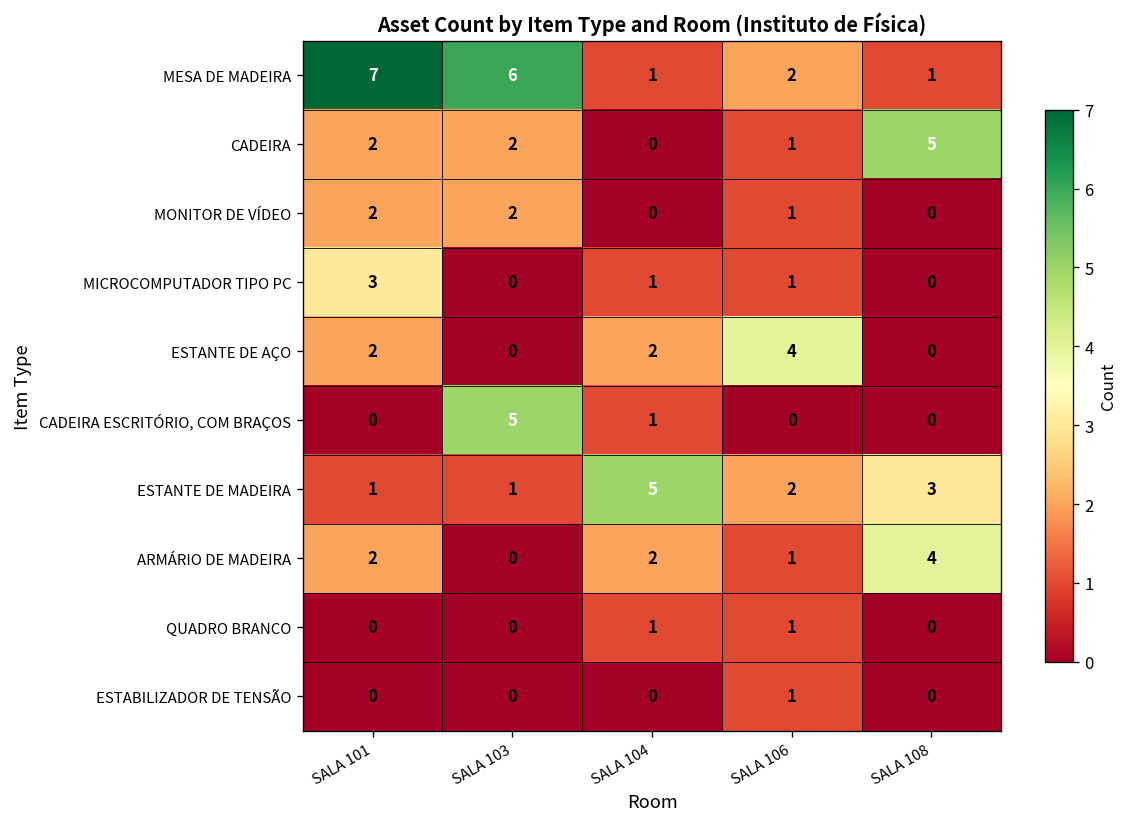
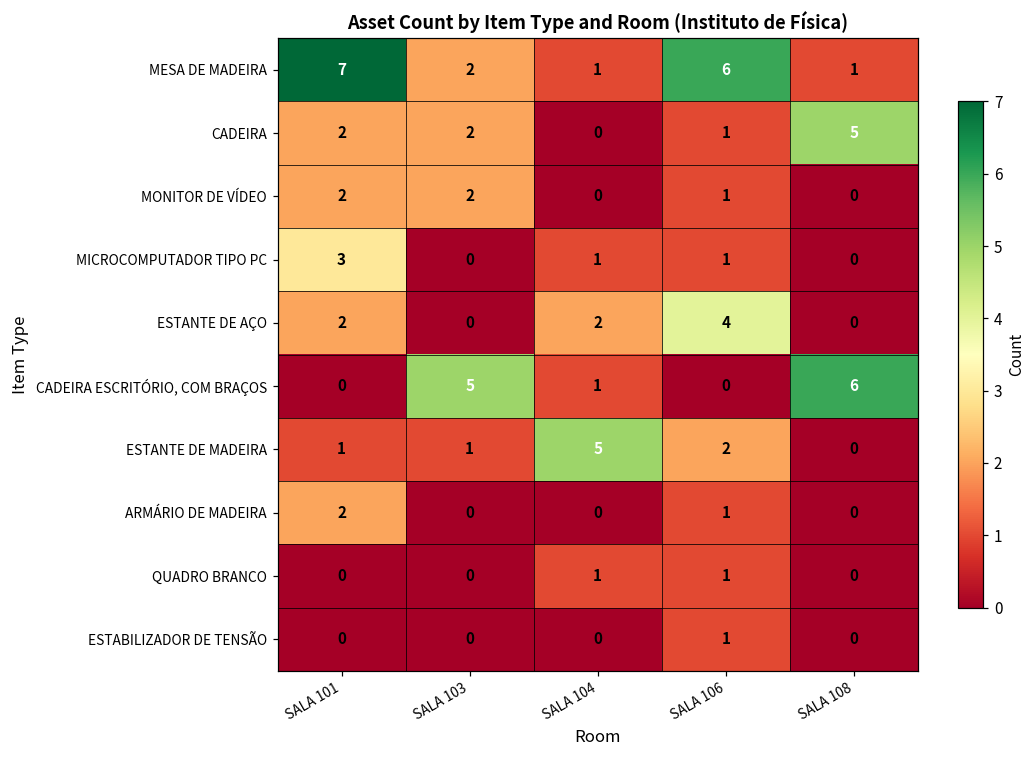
MESA DE MADEIRA, SALA 103: 6 -> 2
MESA DE MADEIRA, SALA 106: 2 -> 6
CADEIRA ESCRITÓRIO, COM BRAÇOS, SALA 108: 0 -> 6
ESTANTE DE MADEIRA, SALA 108: 3 -> 0
ARMÁRIO DE MADEIRA, SALA 104: 2 -> 0
ARMÁRIO DE MADEIRA, SALA 108: 4 -> 0
